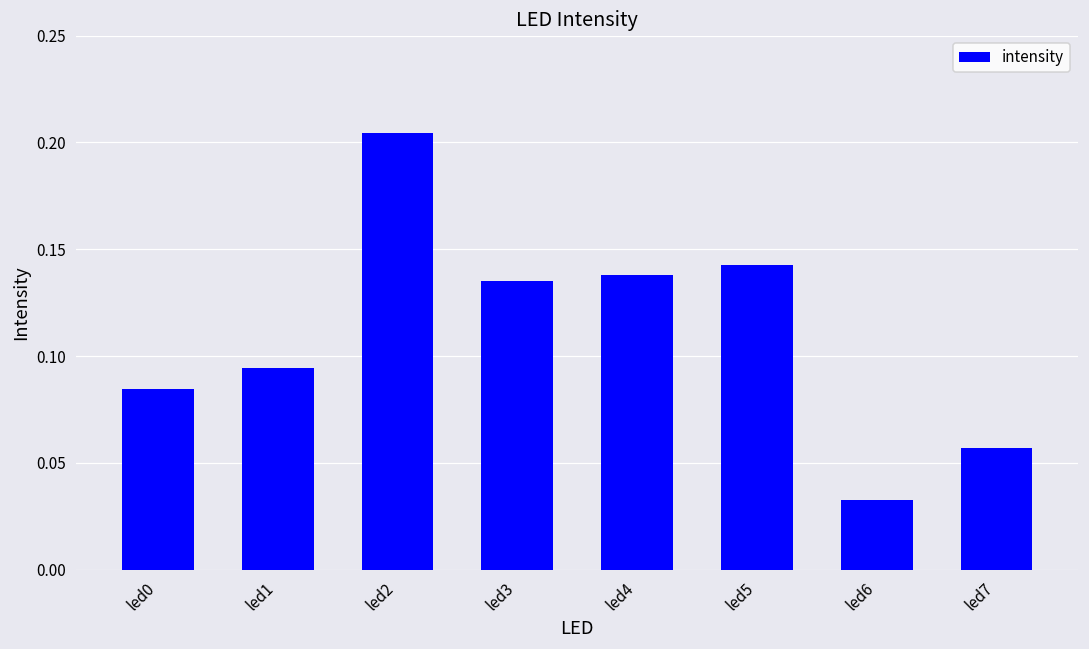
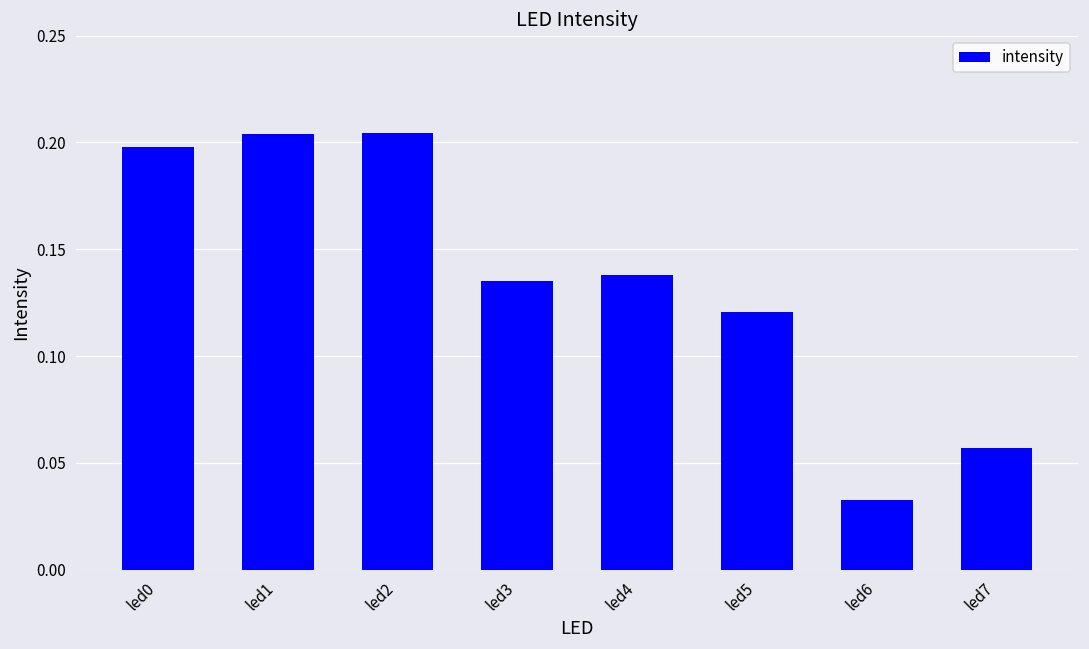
led0: 0.084 -> 0.198
led1: 0.094 -> 0.204
led5: 0.143 -> 0.121
